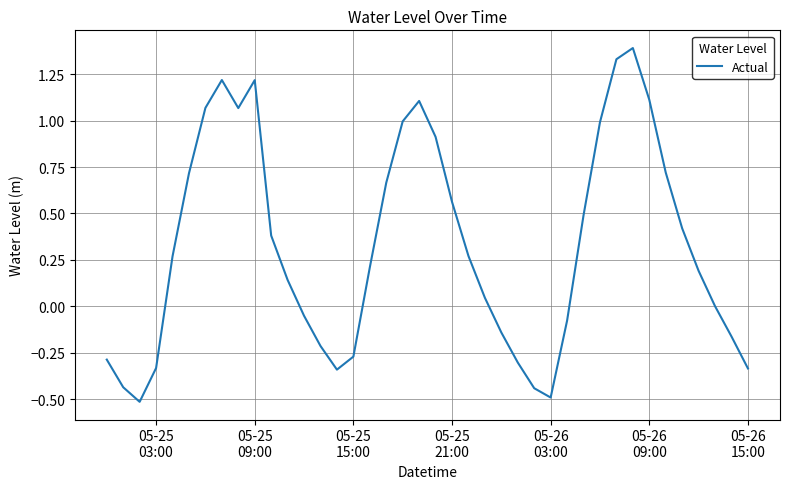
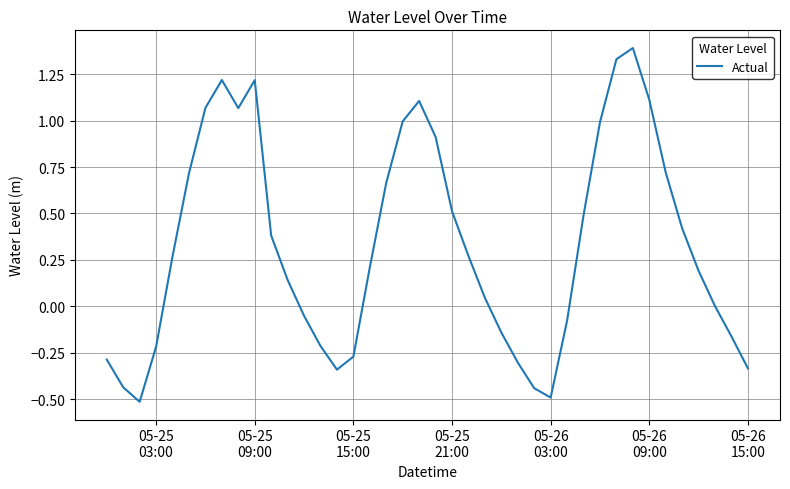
05-25 03:00: -0.33 -> -0.22
05-25 21:00: 0.56 -> 0.51
